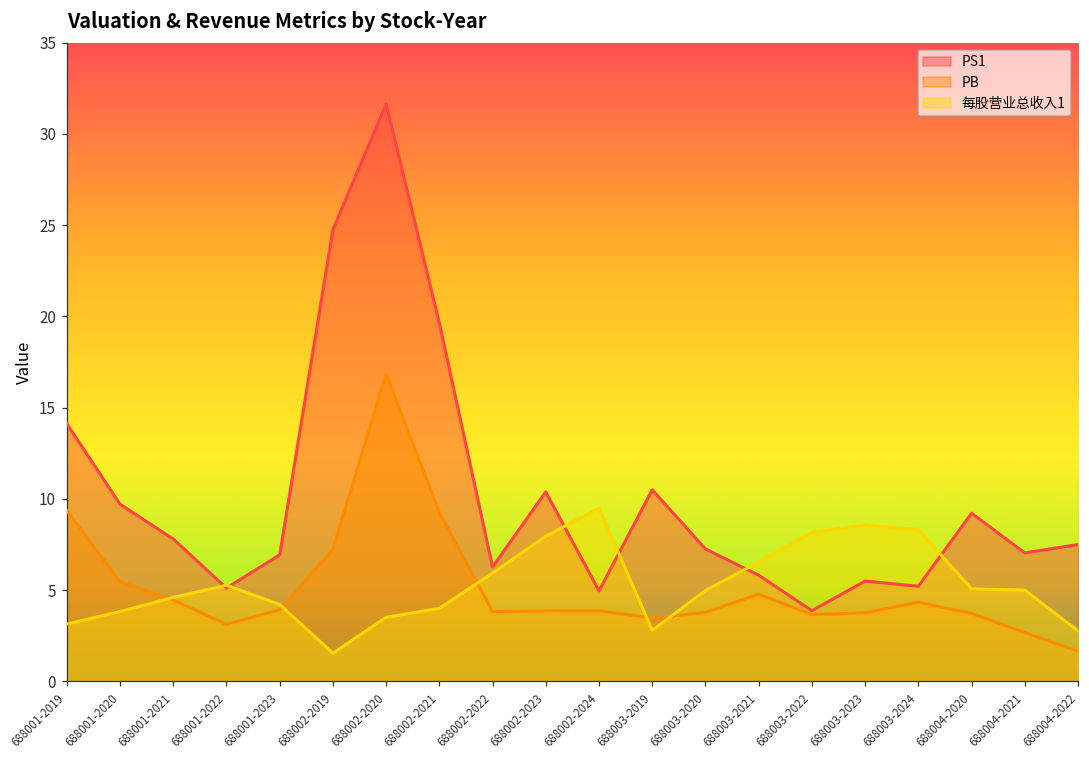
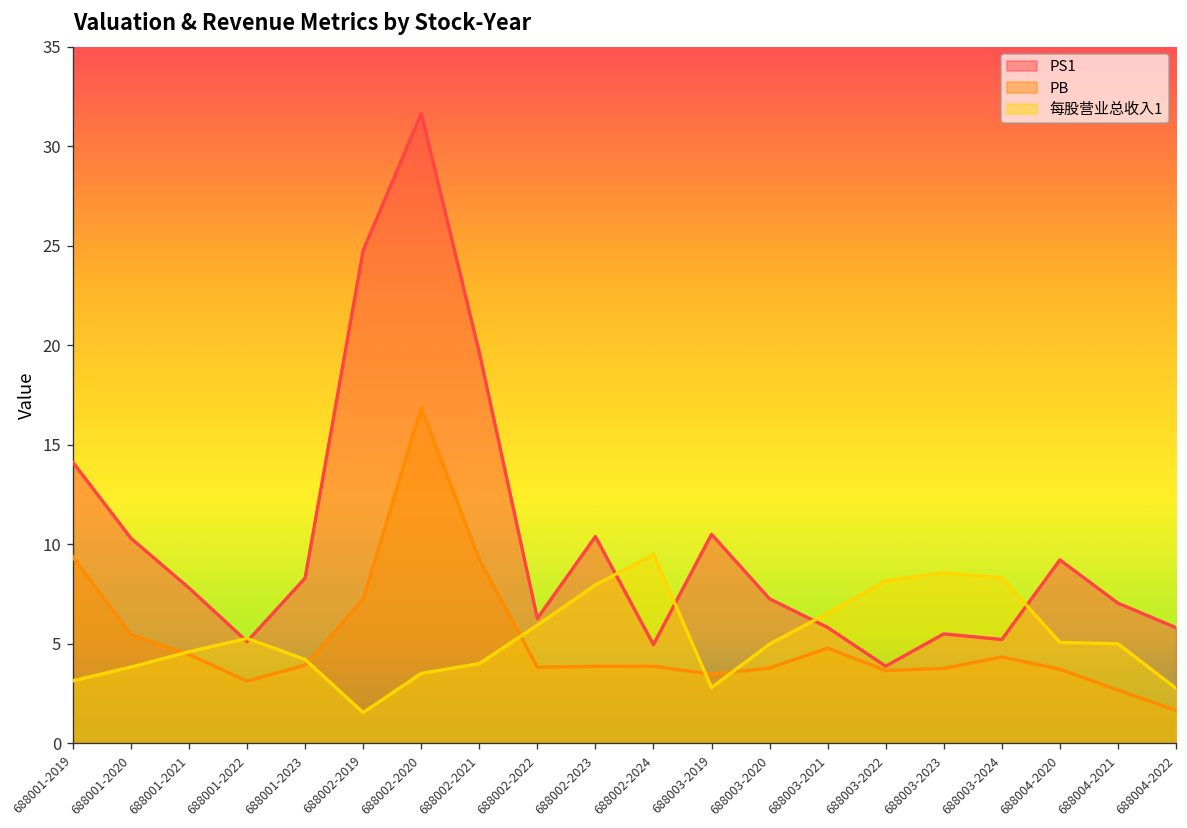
PS1, 688001-2020: 9.7 -> 10.3
PS1, 688001-2023: 6.9 -> 8.3
PS1, 688004-2022: 7.5 -> 5.8
